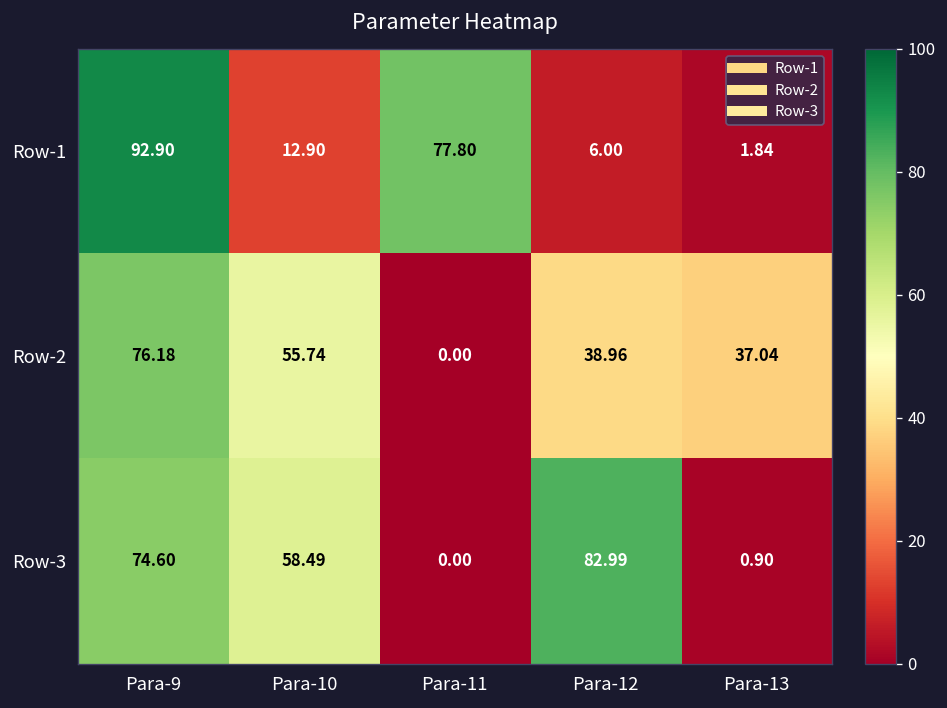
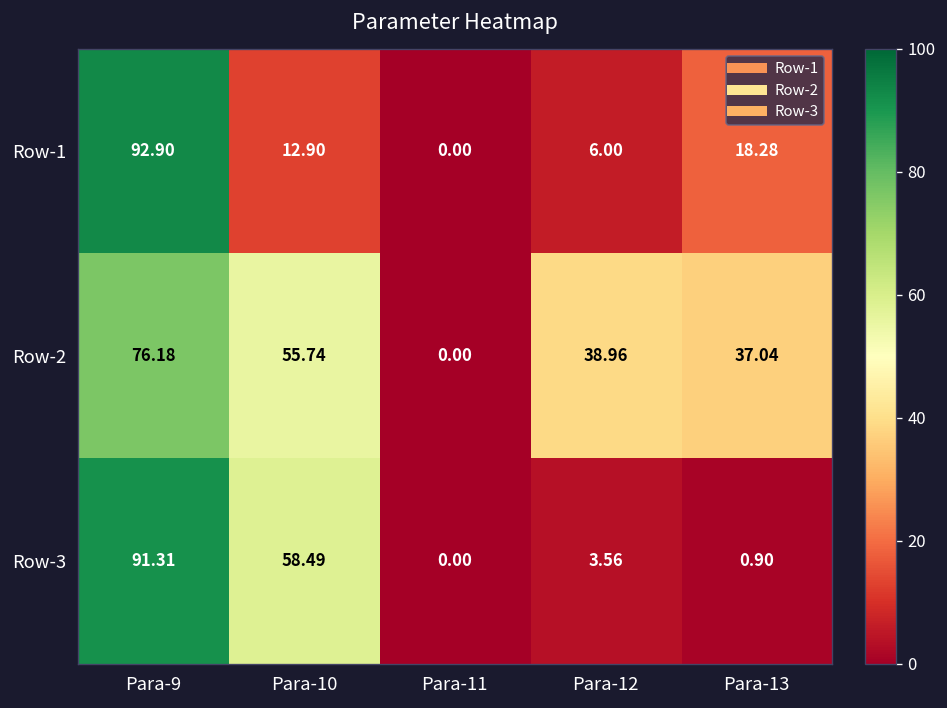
Row-1, Para-11: 77.80 -> 0.00
Row-1, Para-13: 1.84 -> 18.28
Row-3, Para-9: 74.60 -> 91.31
Row-3, Para-12: 82.99 -> 3.56
